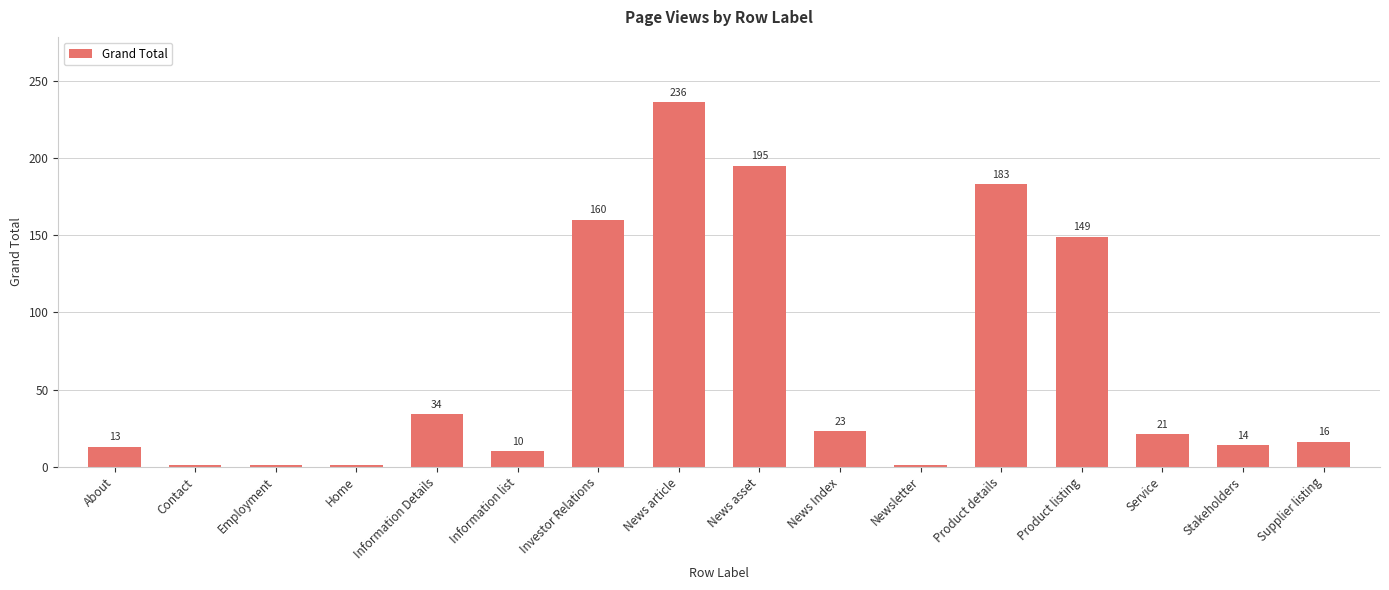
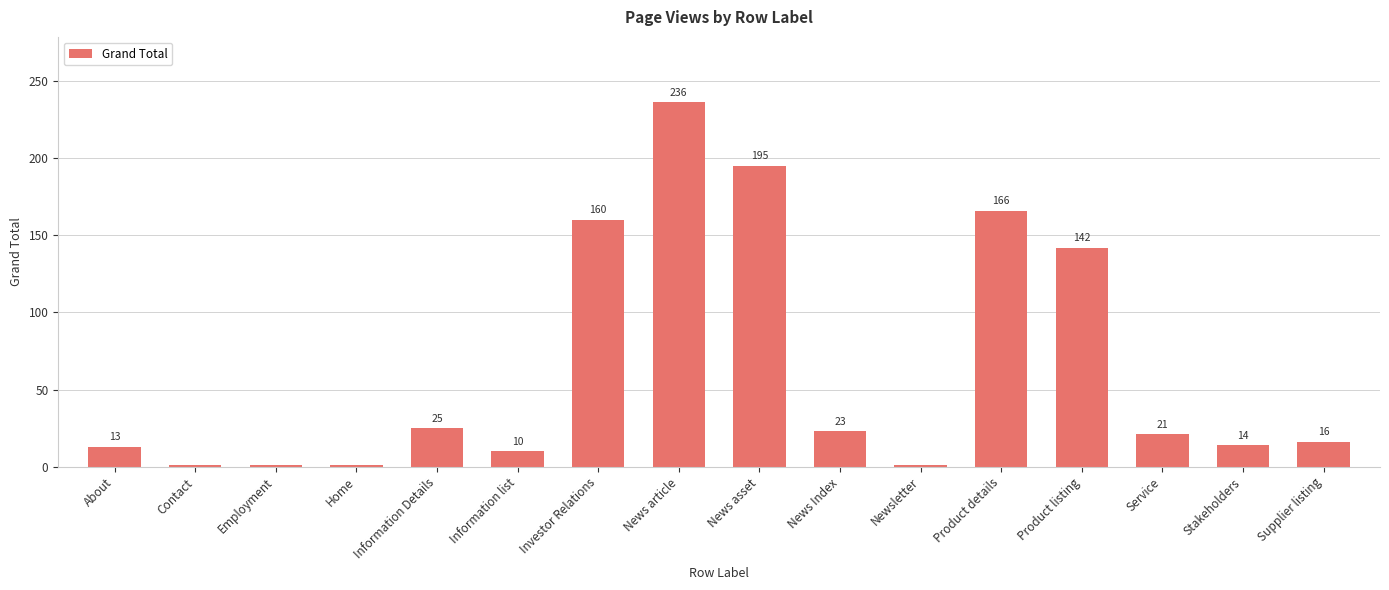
Information Details: 34 -> 25
Product details: 183 -> 166
Product listing: 149 -> 142
